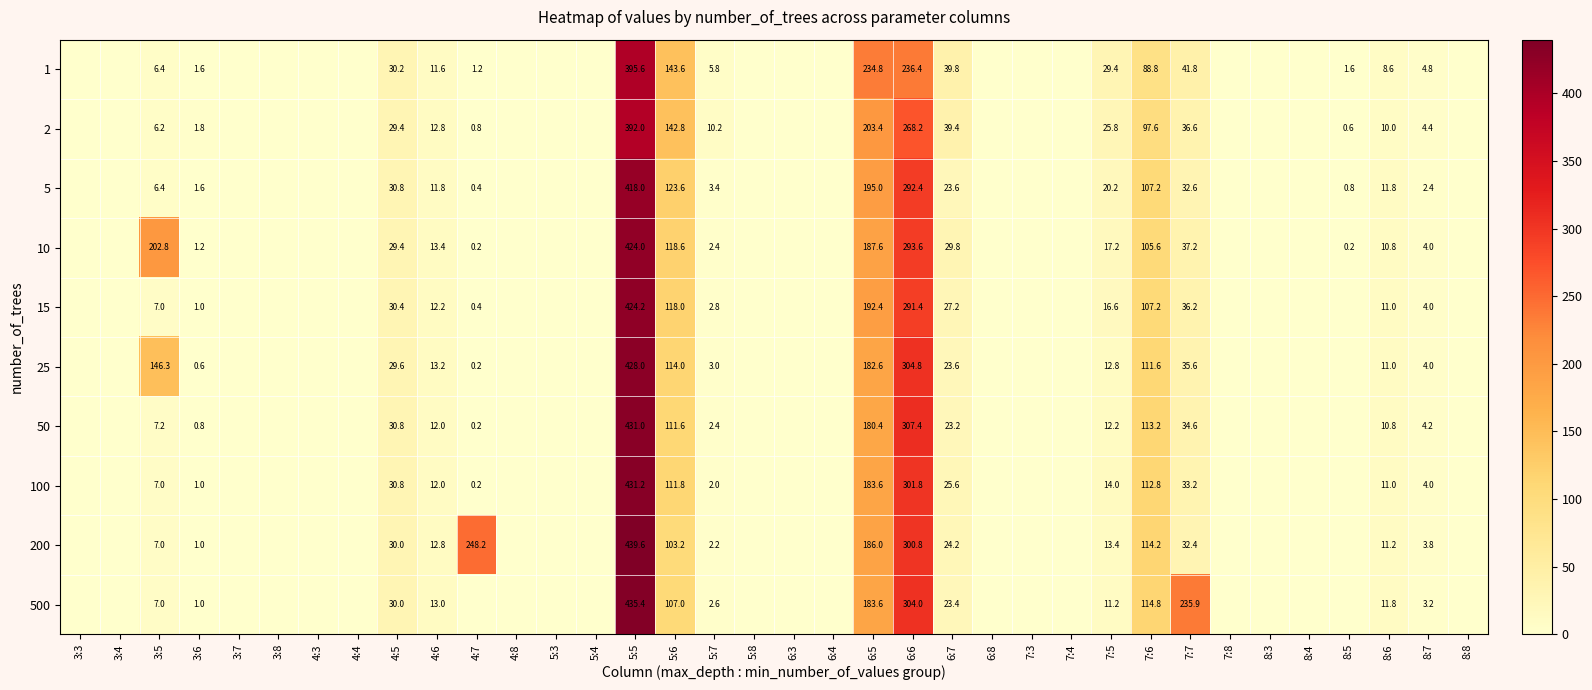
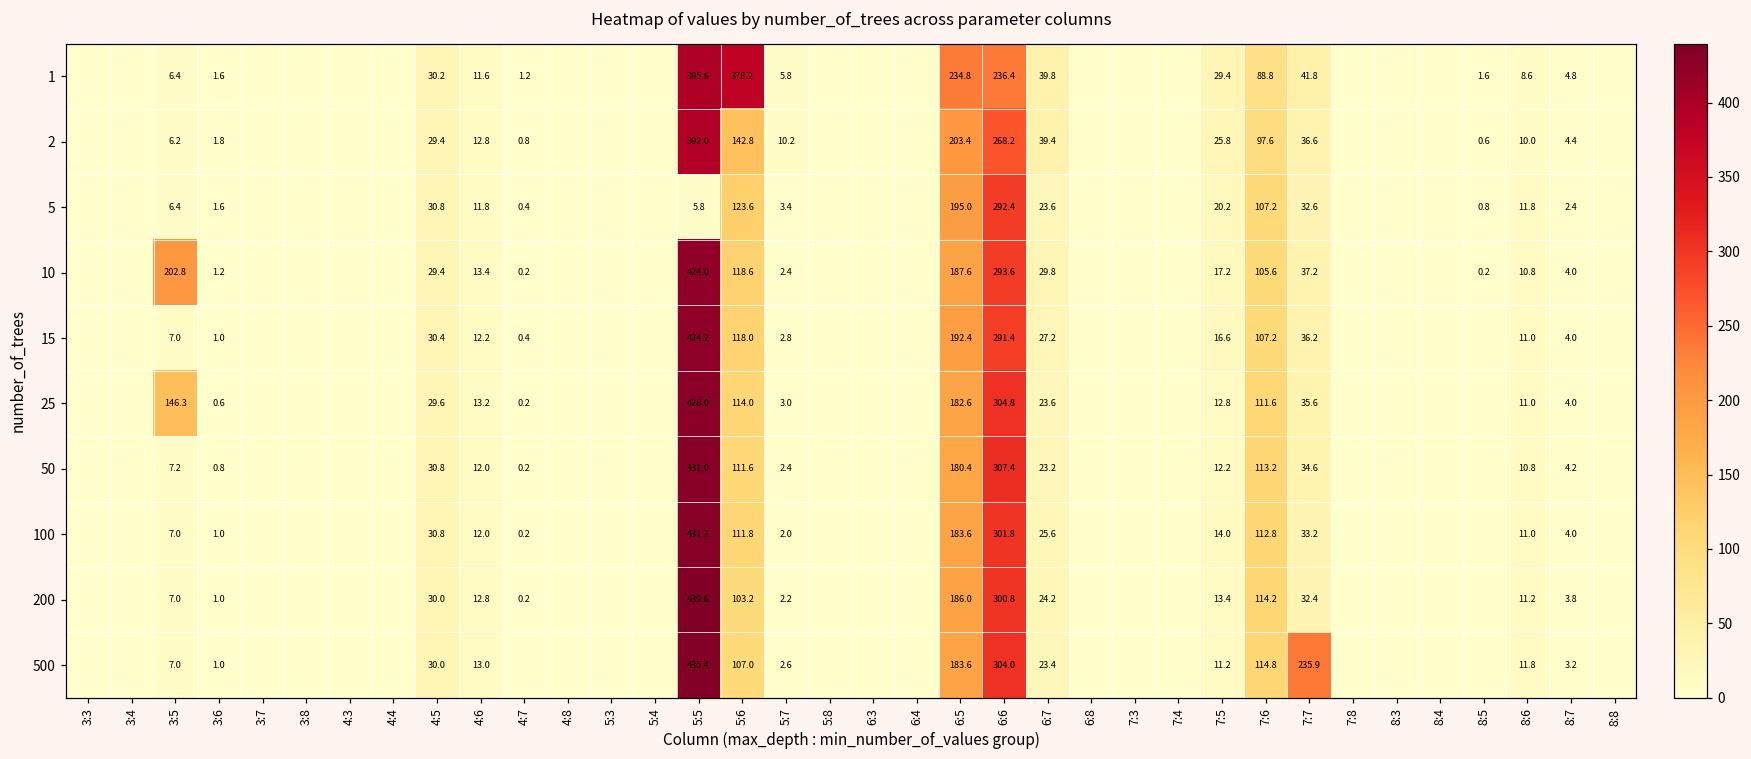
1, 5:6: 143.6 -> 378.2
5, 5:5: 418.0 -> 5.8
200, 4:7: 248.2 -> 0.2
